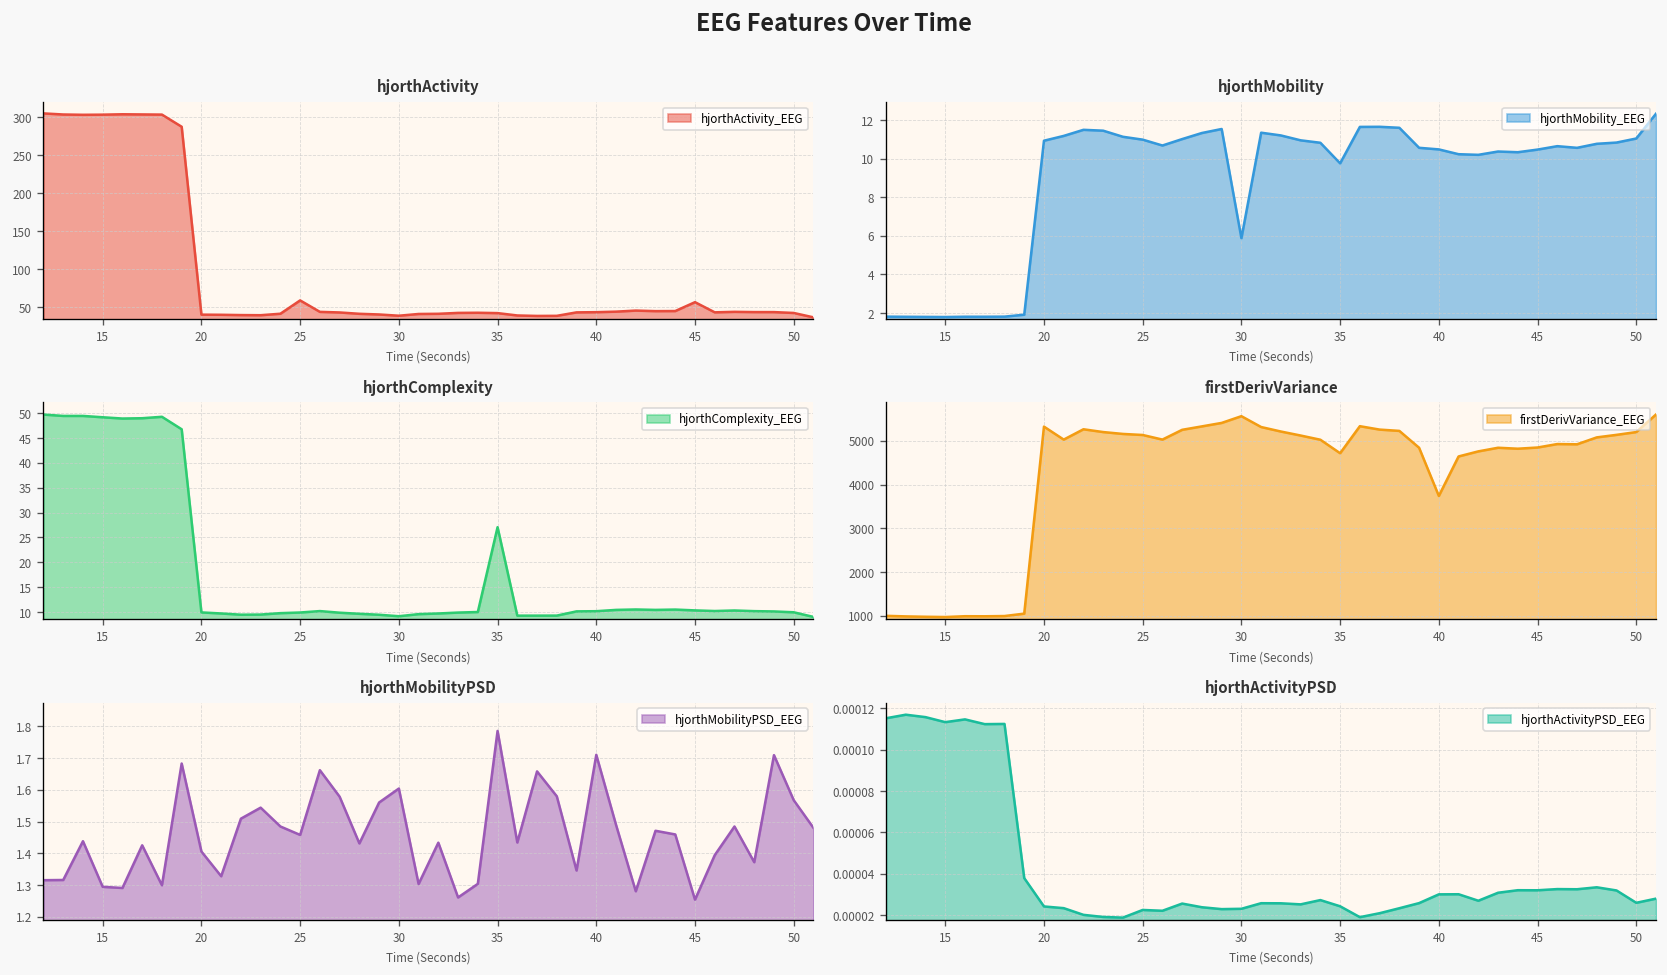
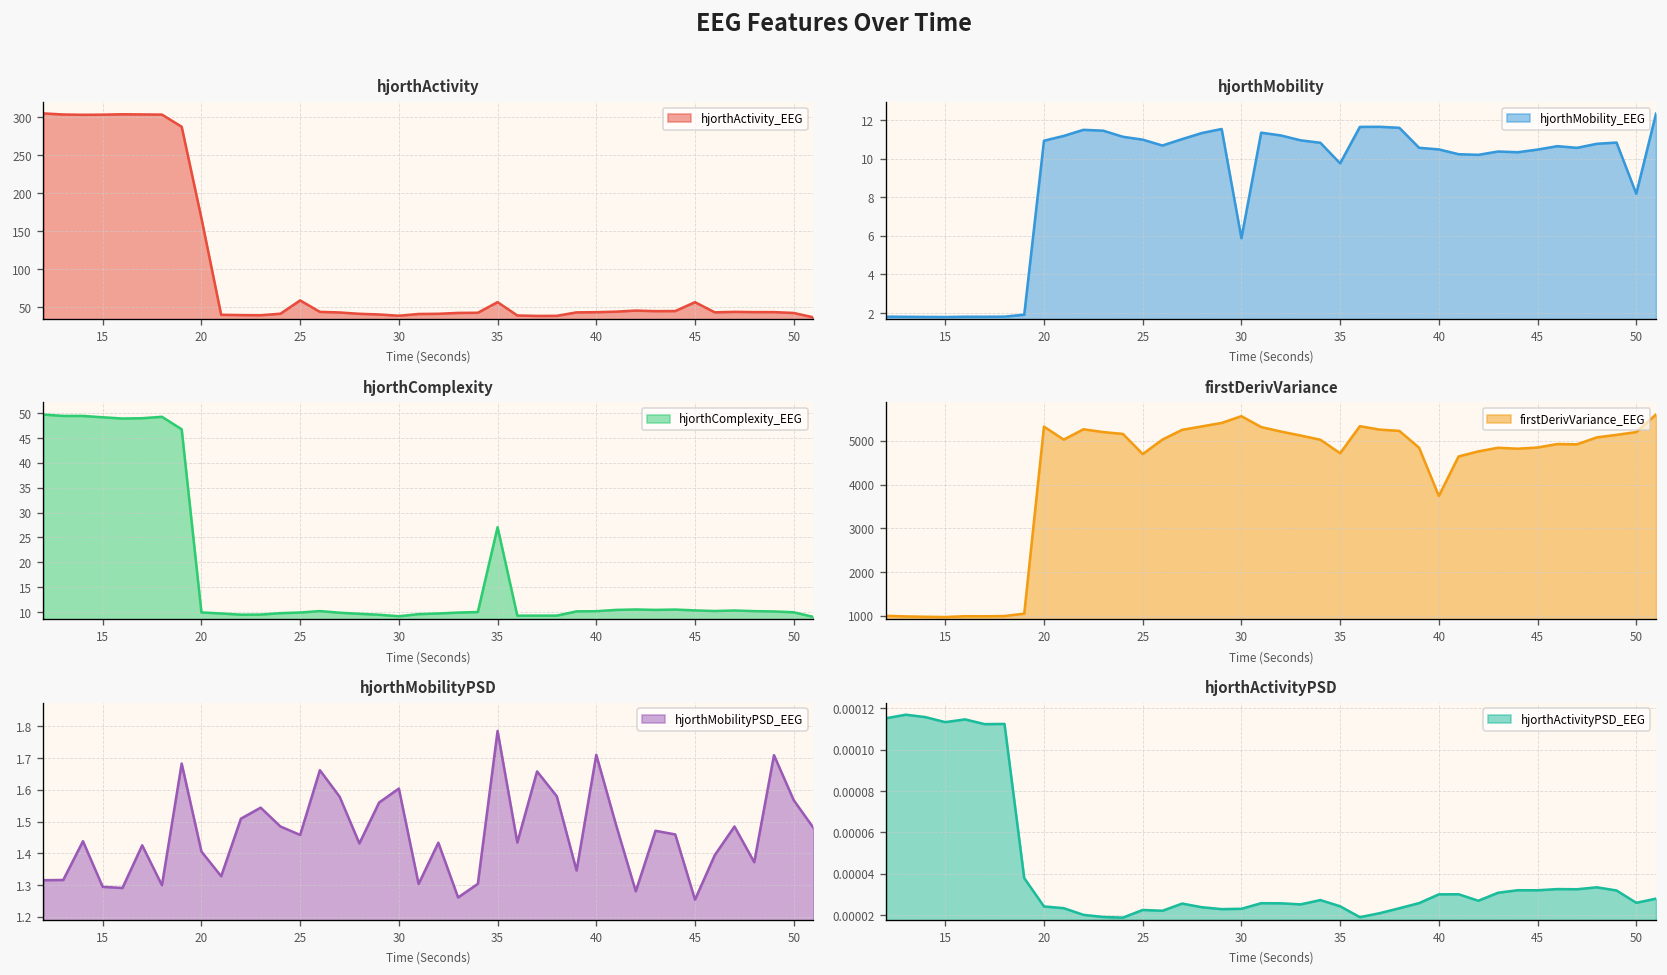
hjorthActivity, 20: 40 -> 170
hjorthActivity, 35: 40 -> 60
hjorthMobility, 50: 11.0 -> 8.2
firstDerivVariance, 25: 5100 -> 4700
